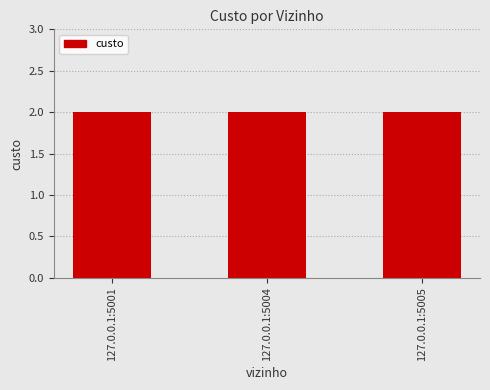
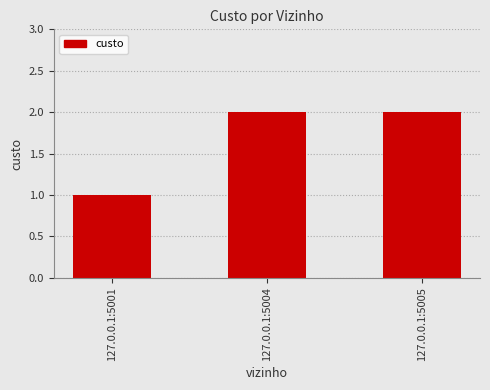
127.0.0.1:5001: 2 -> 1
